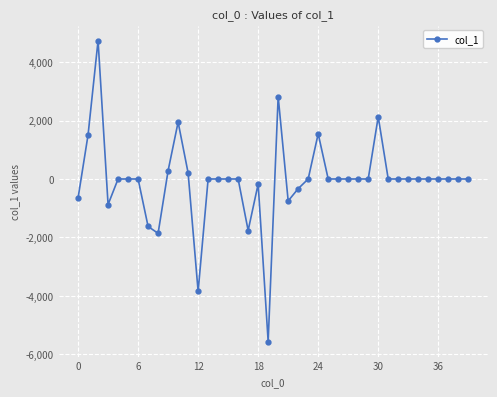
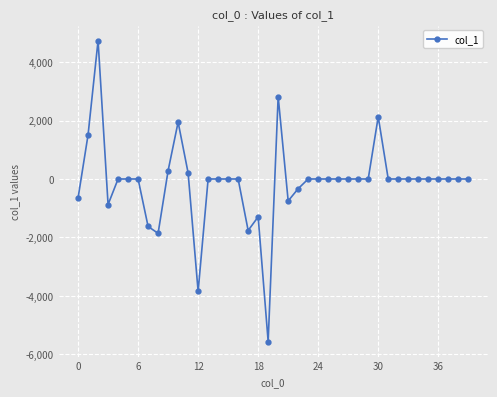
18: -200 -> -1,300
24: 1,500 -> 0
